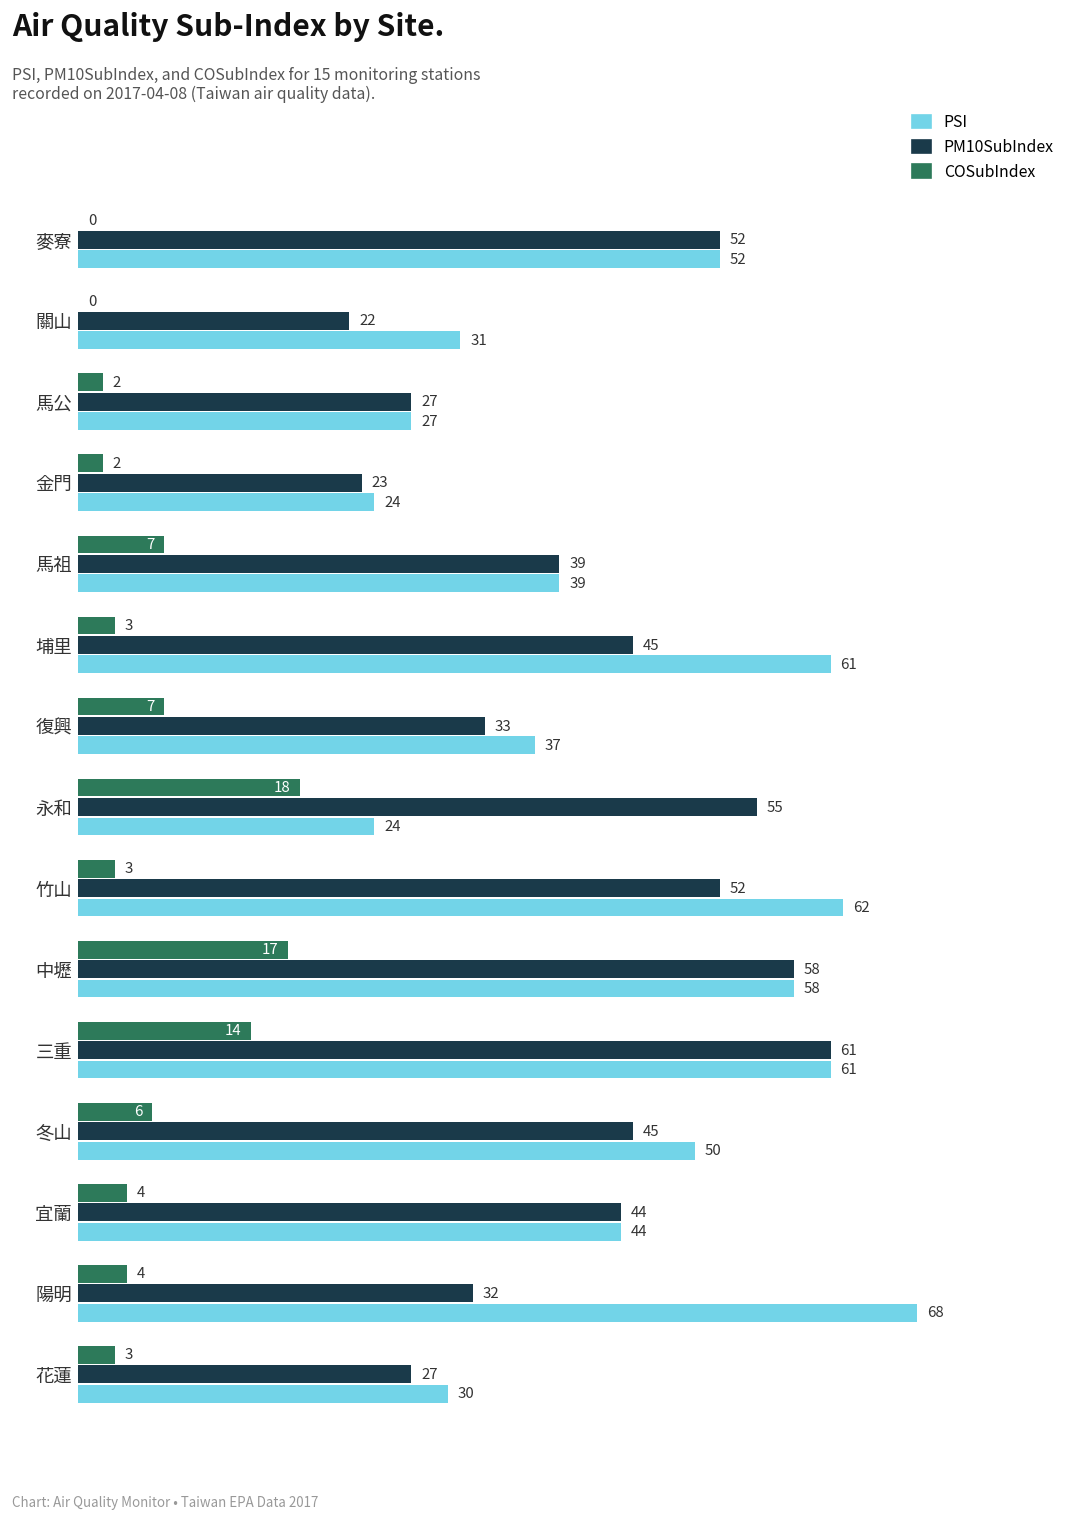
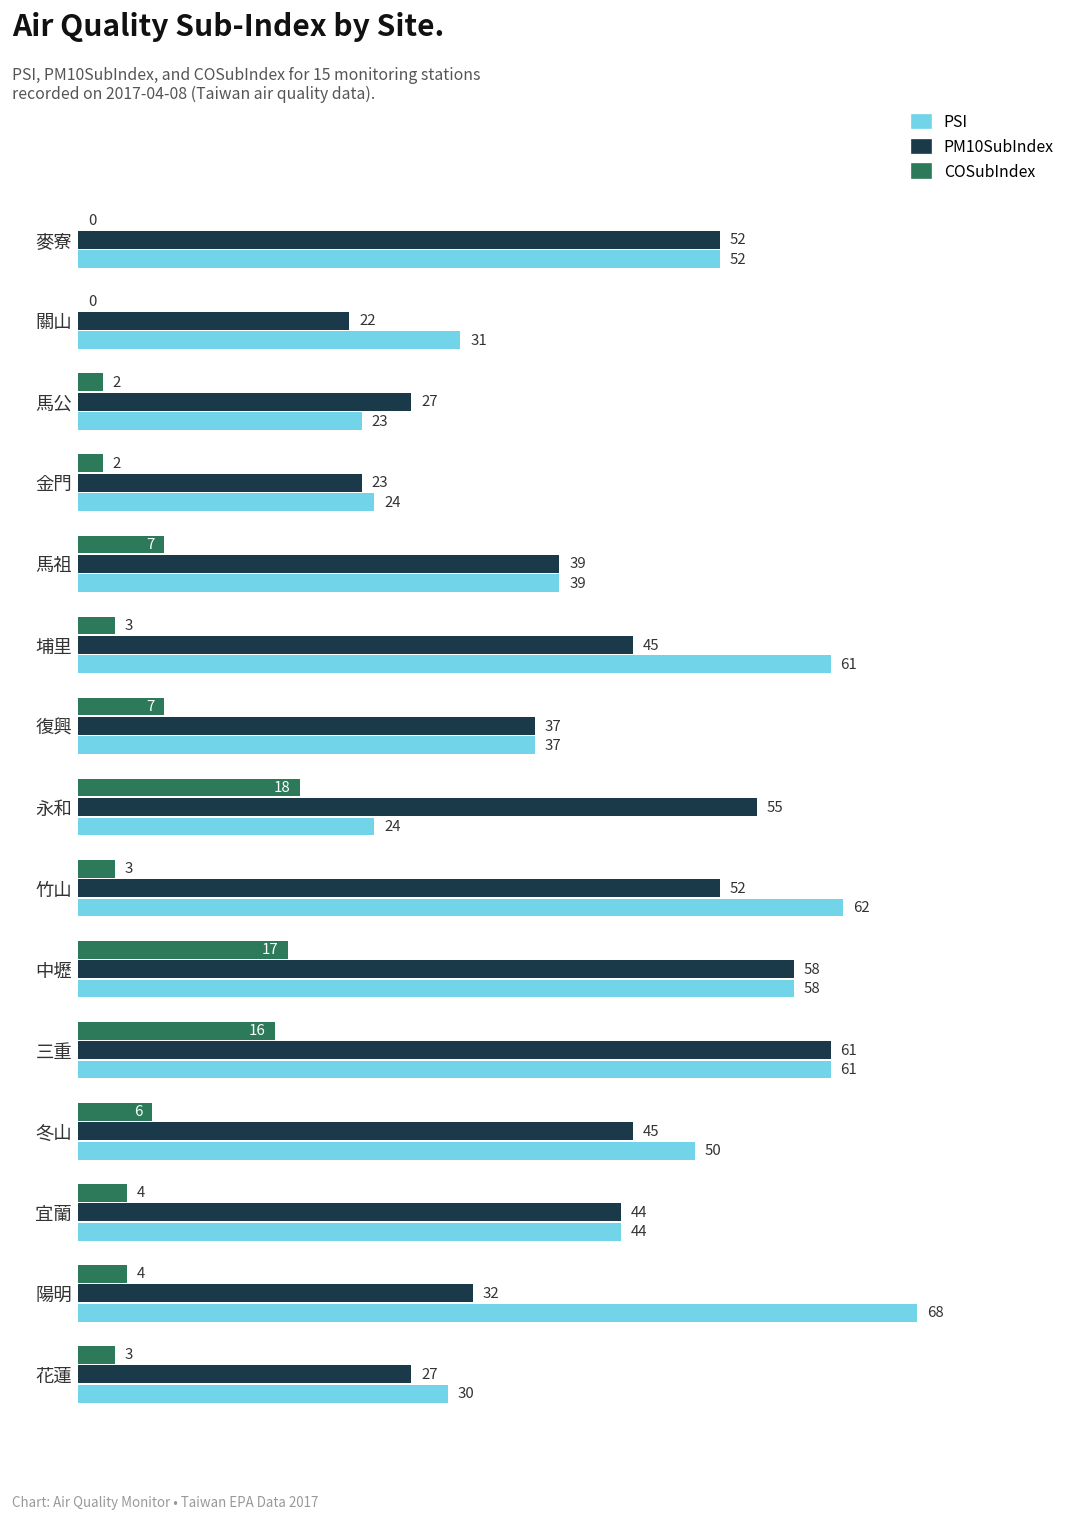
PSI, 馬公: 27 -> 23
PM10SubIndex, 復興: 33 -> 37
COSubIndex, 三重: 14 -> 16
